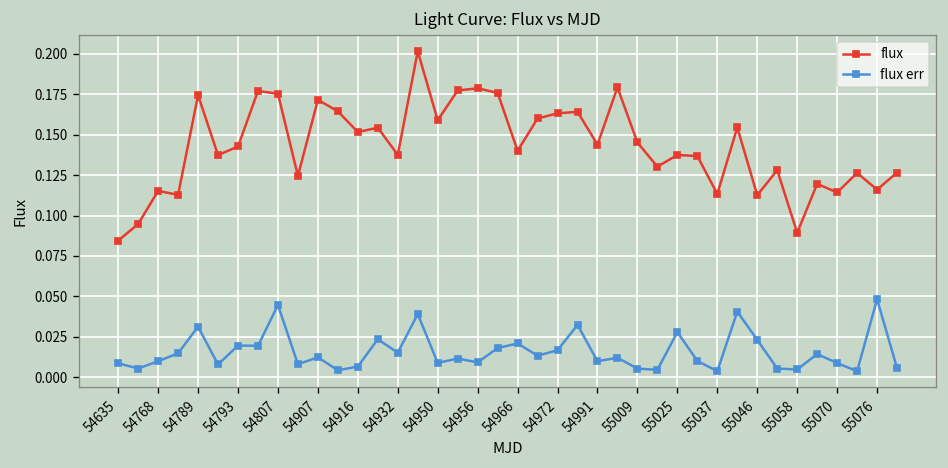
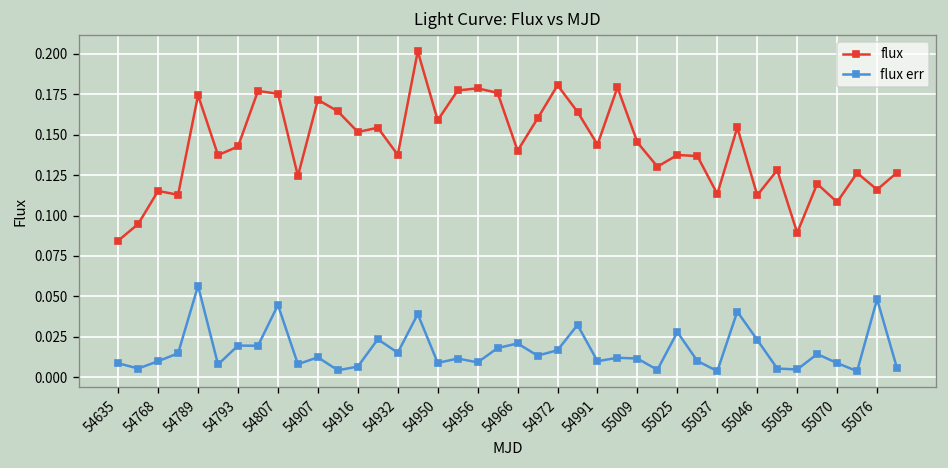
flux err, 54789: 0.031 -> 0.057
flux, 54972: 0.163 -> 0.180
flux err, 55009: 0.005 -> 0.012
flux, 55070: 0.114 -> 0.108
